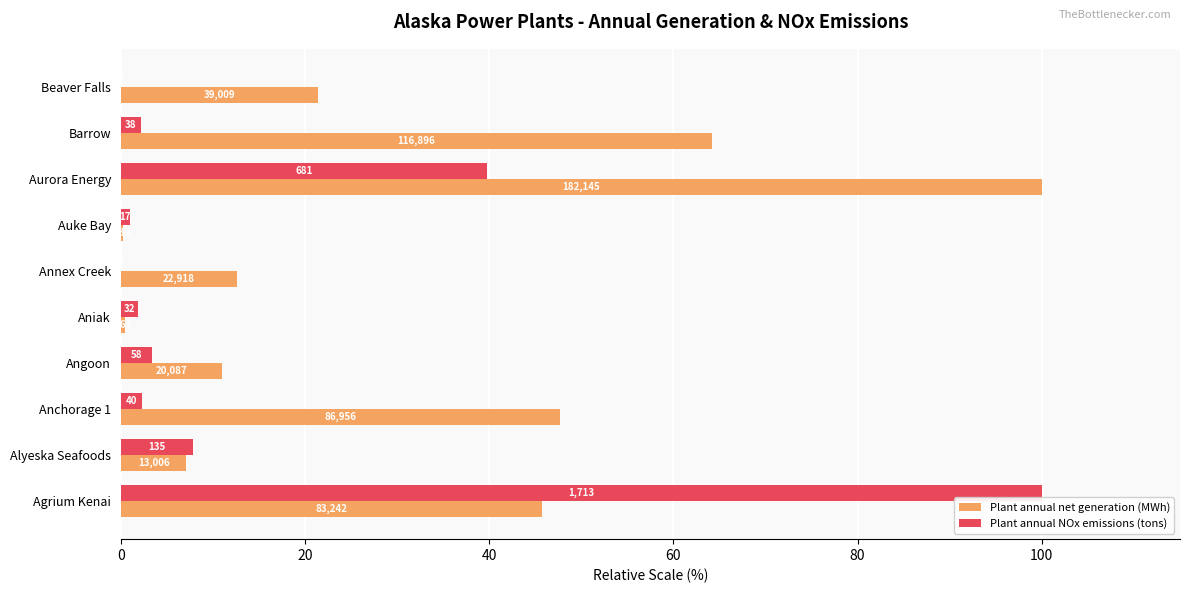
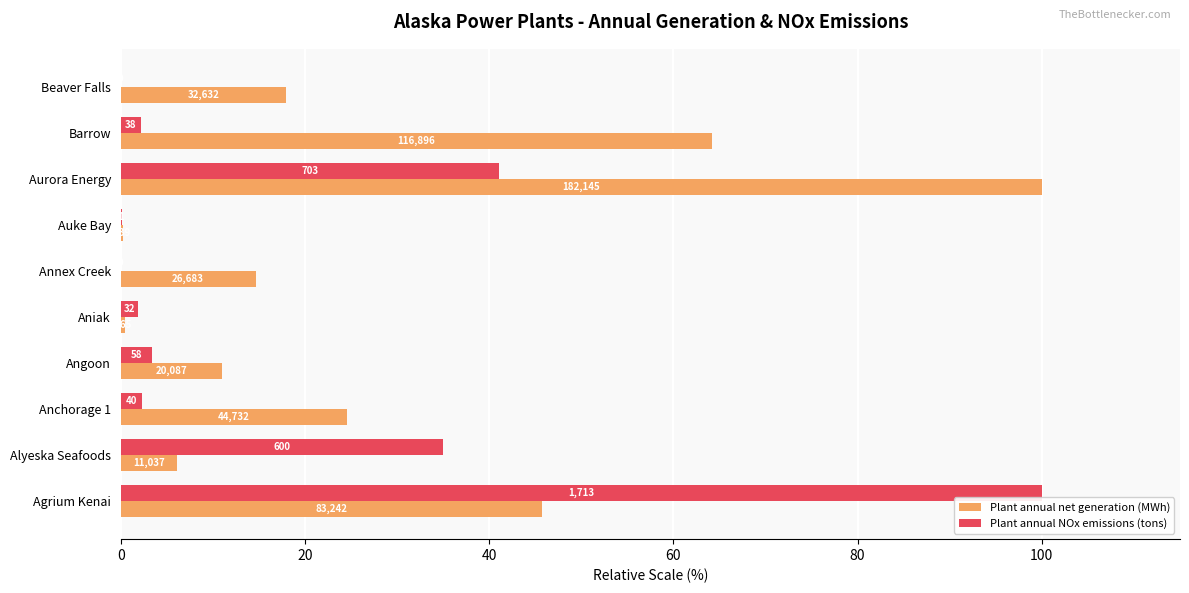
Plant annual net generation (MWh), Beaver Falls: 39,009 -> 32,632
Plant annual NOx emissions (tons), Aurora Energy: 681 -> 703
Plant annual NOx emissions (tons), Auke Bay: 1 -> 0
Plant annual net generation (MWh), Annex Creek: 22,918 -> 26,683
Plant annual net generation (MWh), Anchorage 1: 86,956 -> 44,732
Plant annual NOx emissions (tons), Alyeska Seafoods: 135 -> 600
Plant annual net generation (MWh), Alyeska Seafoods: 13,006 -> 11,037
